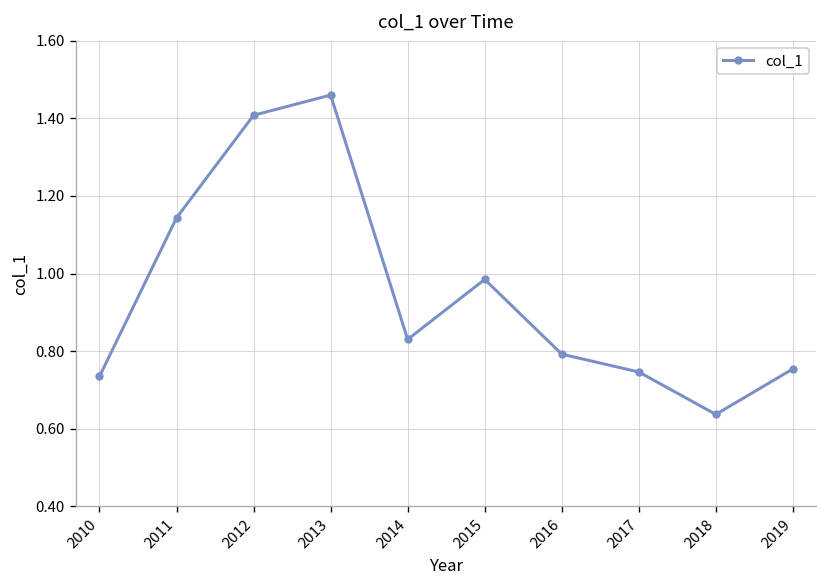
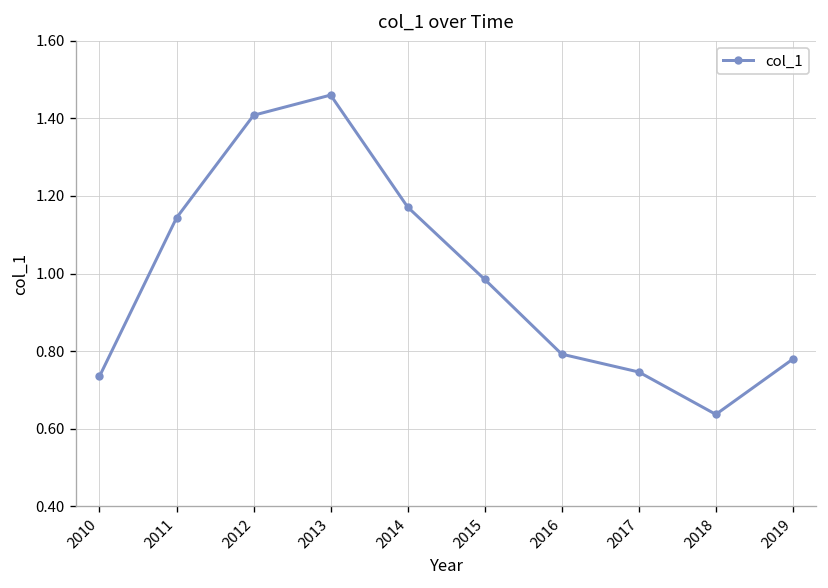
2014: 0.83 -> 1.17
2019: 0.75 -> 0.78
